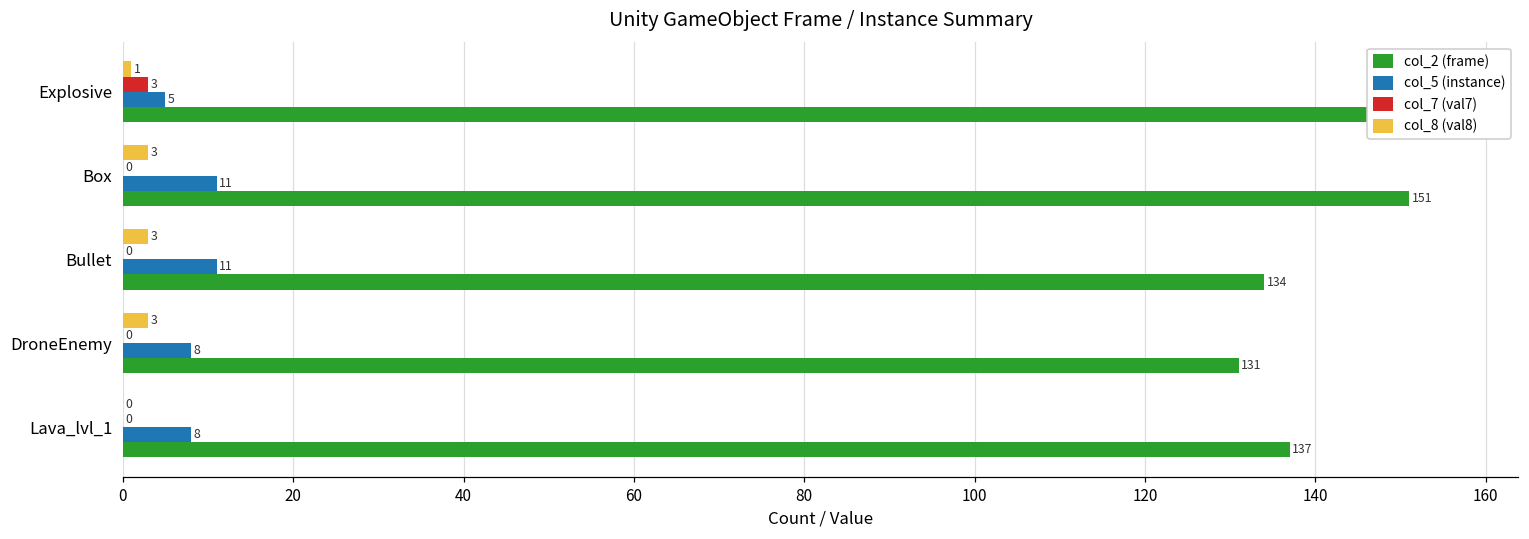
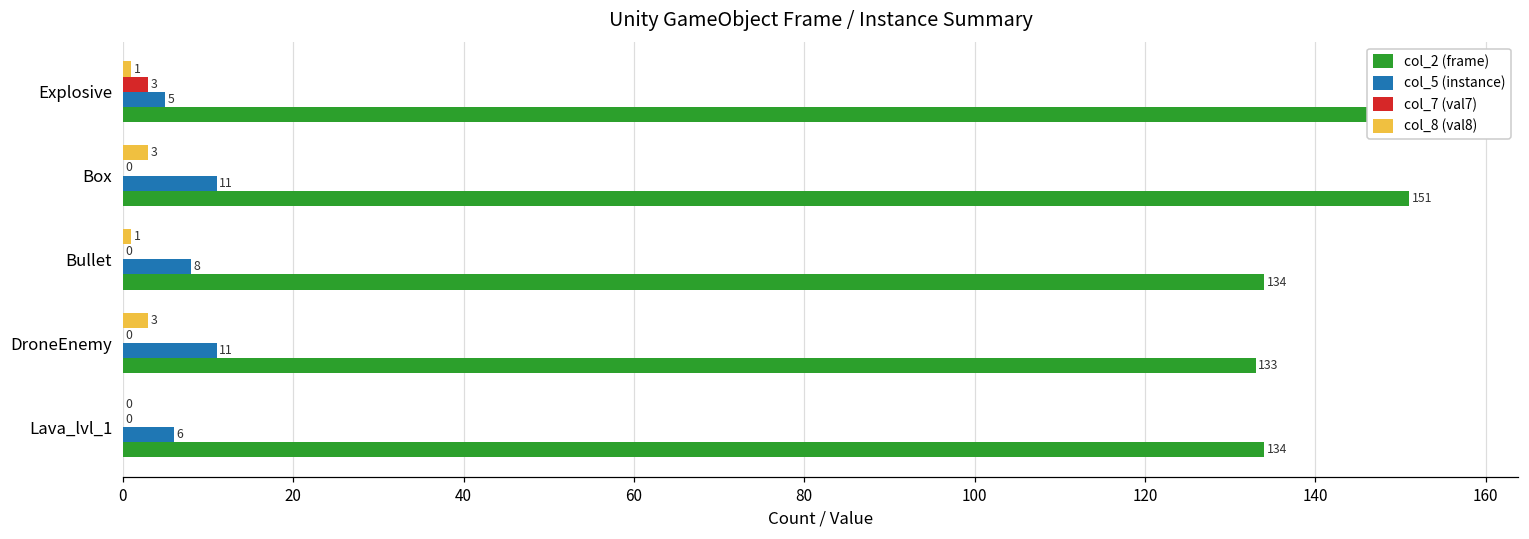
col_8 (val8), Bullet: 3 -> 1
col_5 (instance), Bullet: 11 -> 8
col_5 (instance), DroneEnemy: 8 -> 11
col_2 (frame), DroneEnemy: 131 -> 133
col_5 (instance), Lava_lvl_1: 8 -> 6
col_2 (frame), Lava_lvl_1: 137 -> 134
